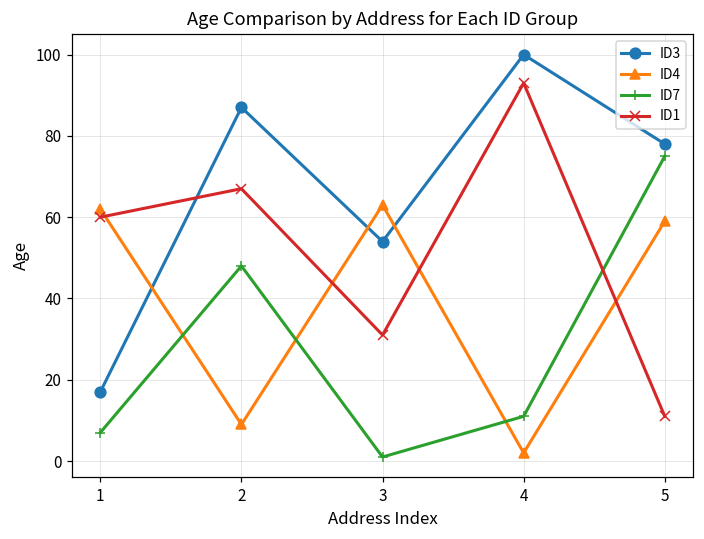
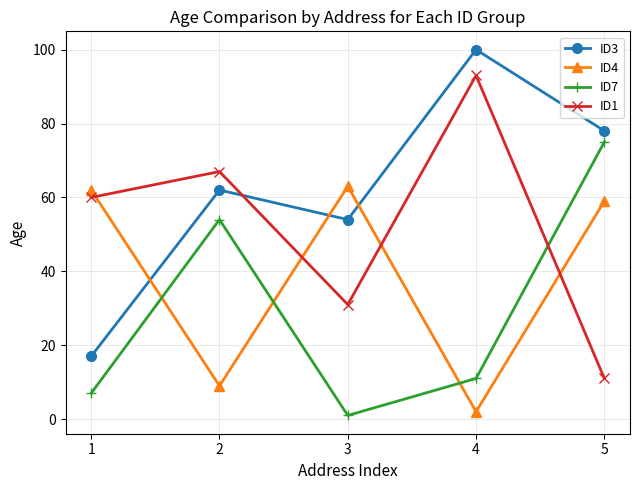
ID3, 2: 87 -> 62
ID7, 2: 48 -> 54
